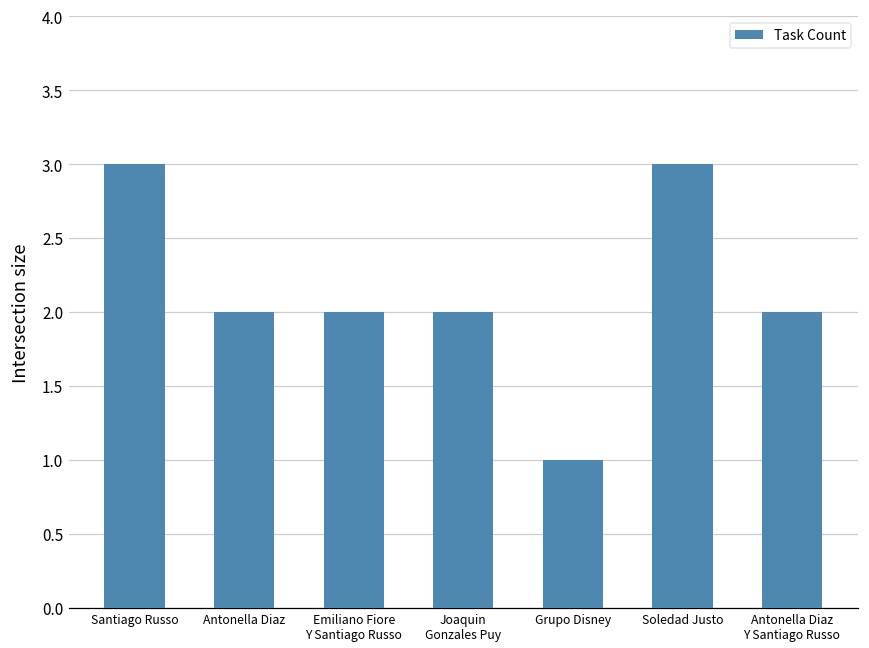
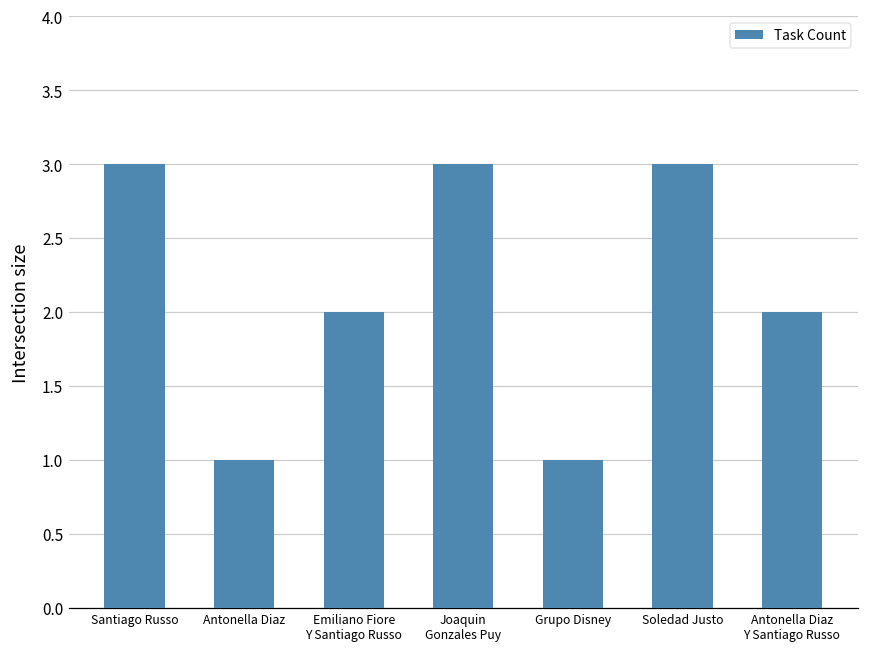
Antonella Diaz: 2 -> 1
Joaquin Gonzales Puy: 2 -> 3
